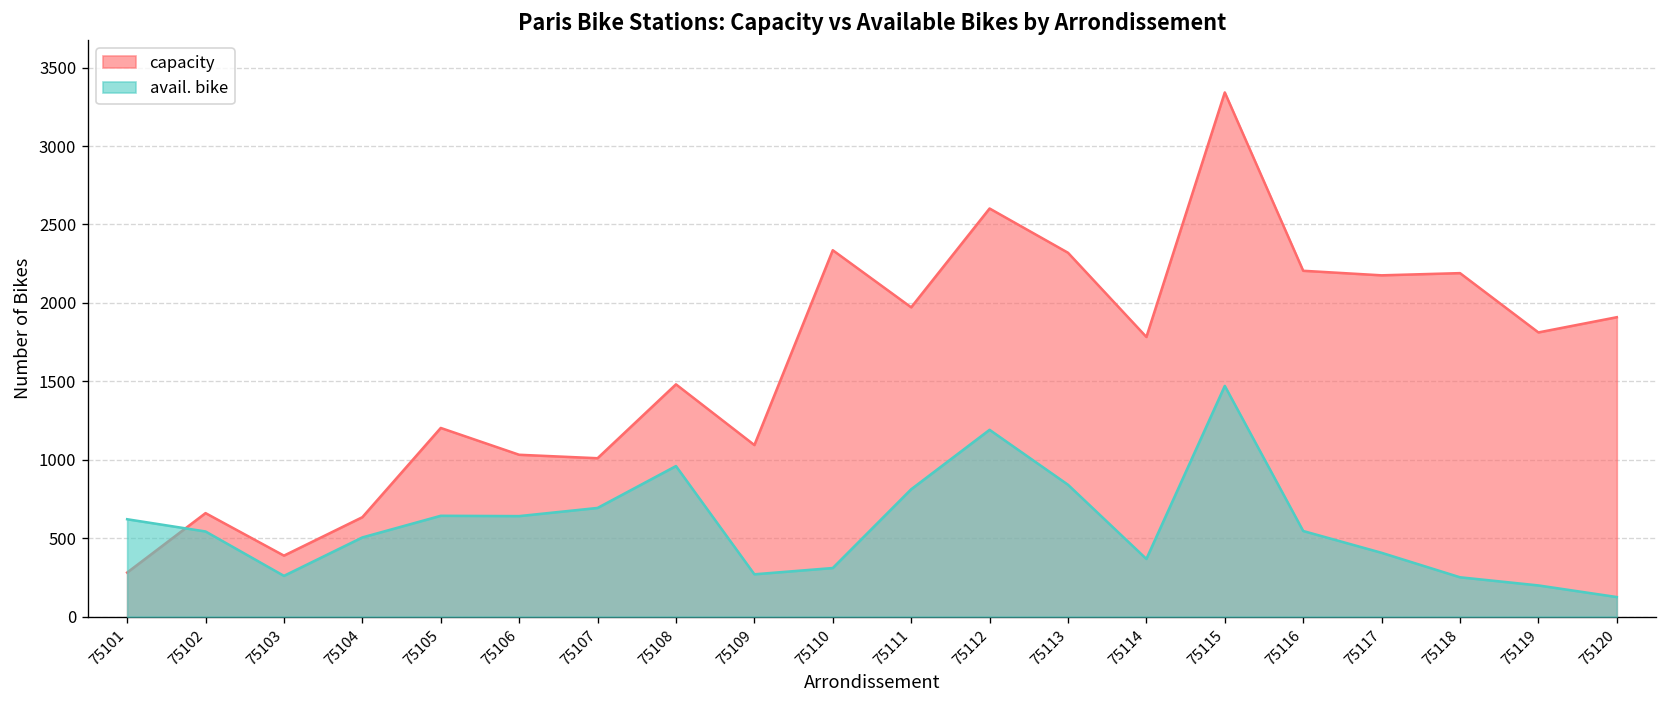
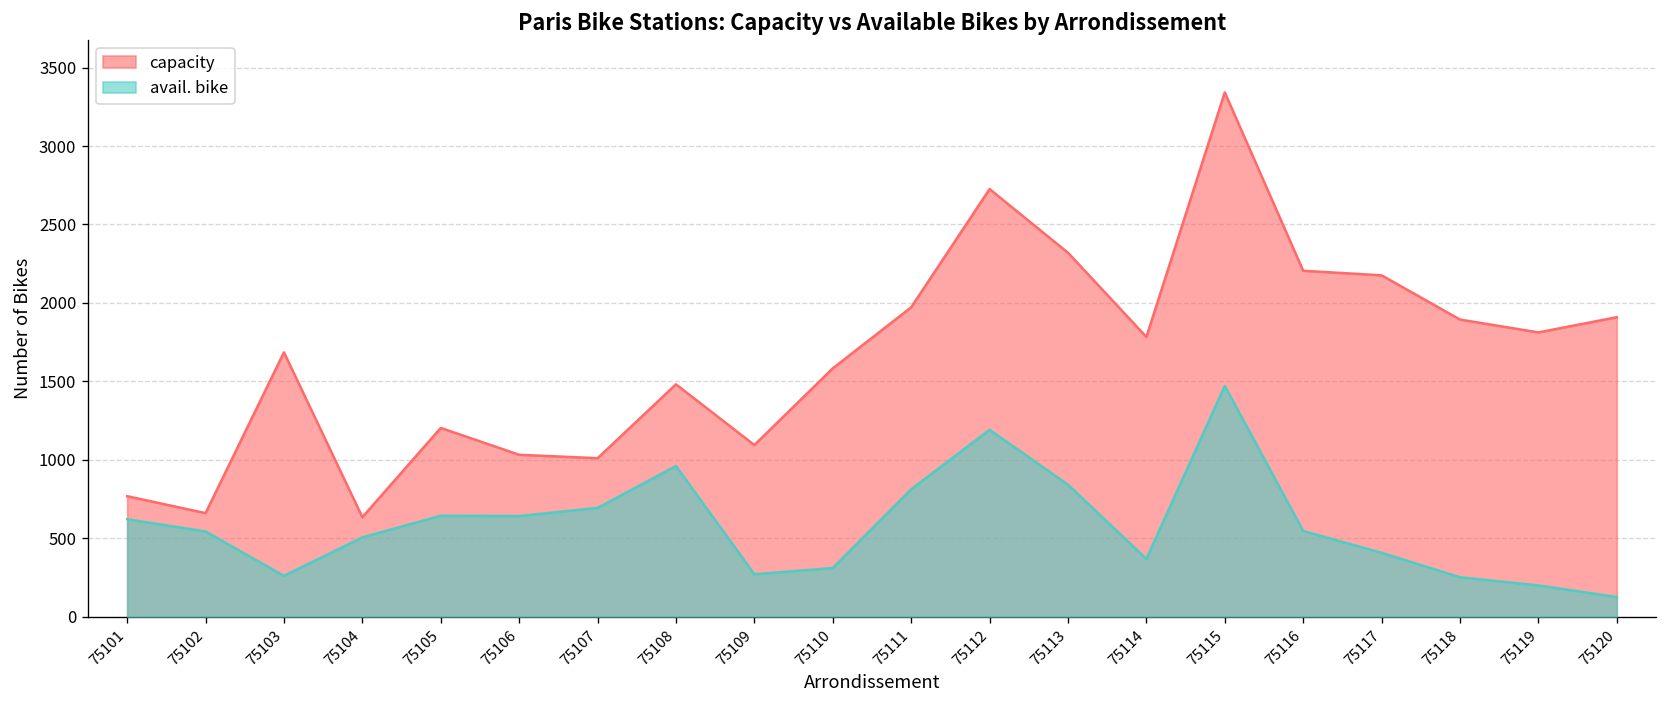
capacity, 75101: 280 -> 770
capacity, 75103: 390 -> 1690
capacity, 75110: 2340 -> 1580
capacity, 75112: 2600 -> 2730
capacity, 75118: 2190 -> 1890
